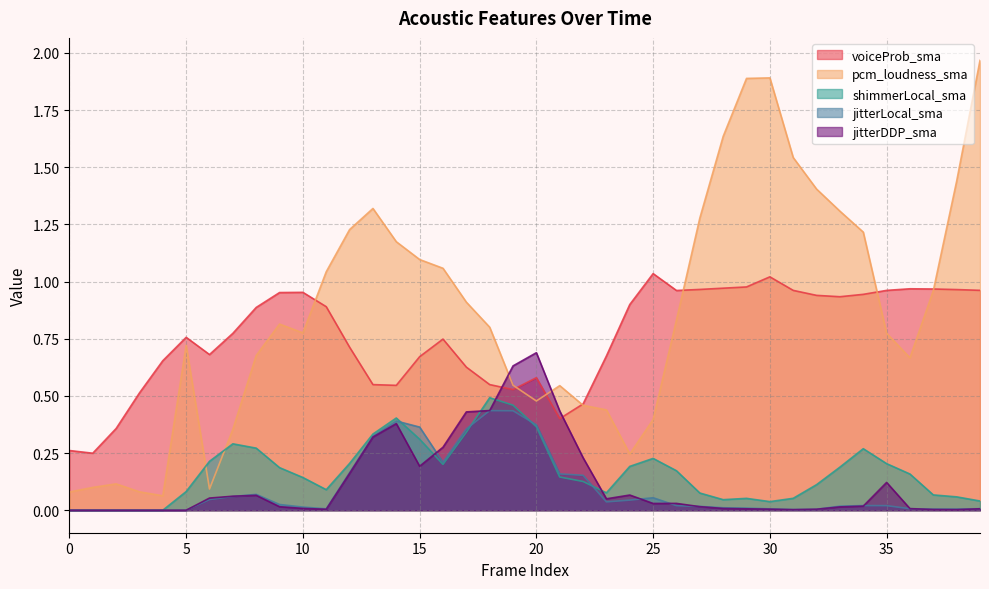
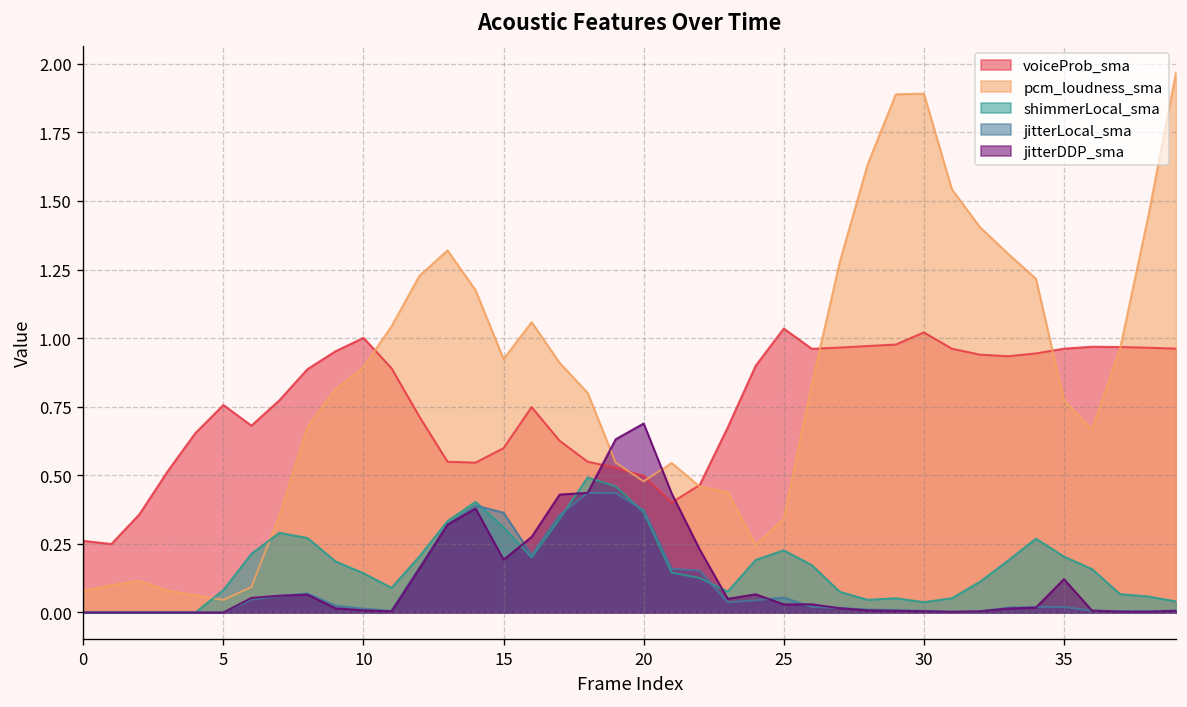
pcm_loudness_sma, 5: 0.72 -> 0.05
voiceProb_sma, 10: 0.95 -> 1.00
pcm_loudness_sma, 10: 0.78 -> 0.89
voiceProb_sma, 15: 0.67 -> 0.60
pcm_loudness_sma, 15: 1.10 -> 0.92
voiceProb_sma, 20: 0.58 -> 0.50
pcm_loudness_sma, 25: 0.40 -> 0.34
